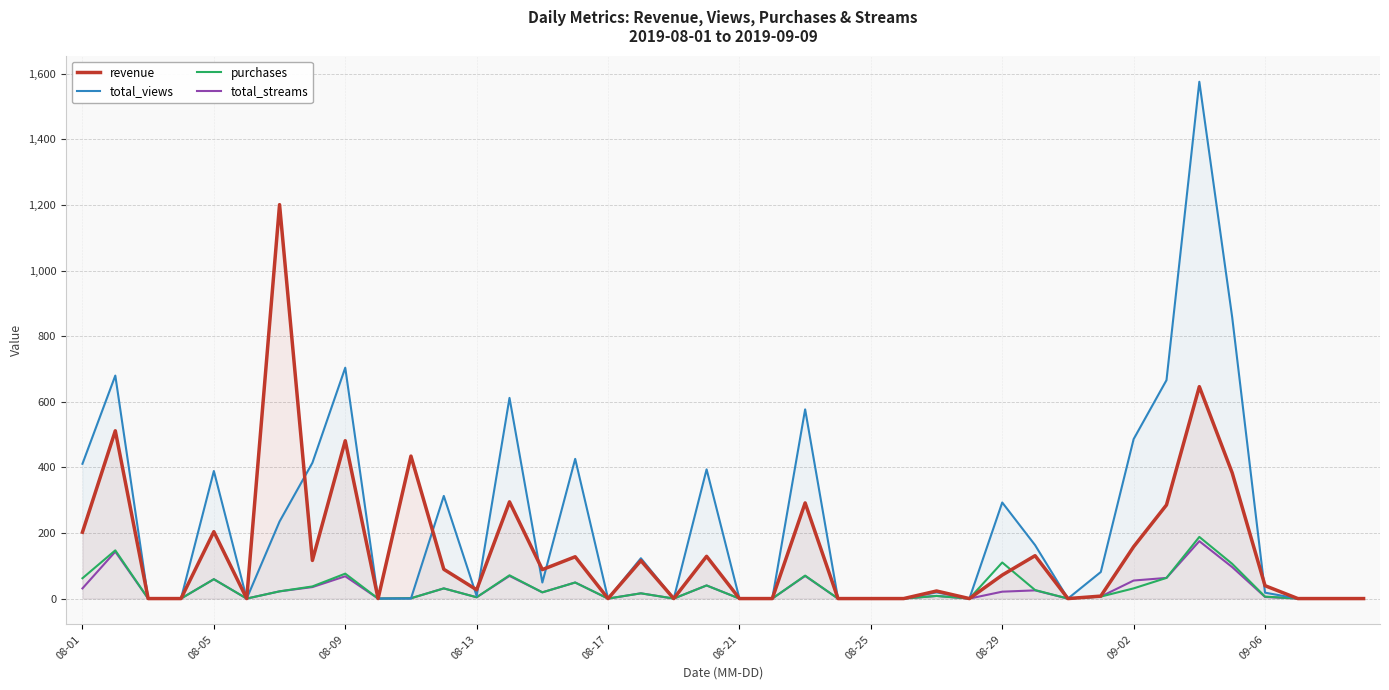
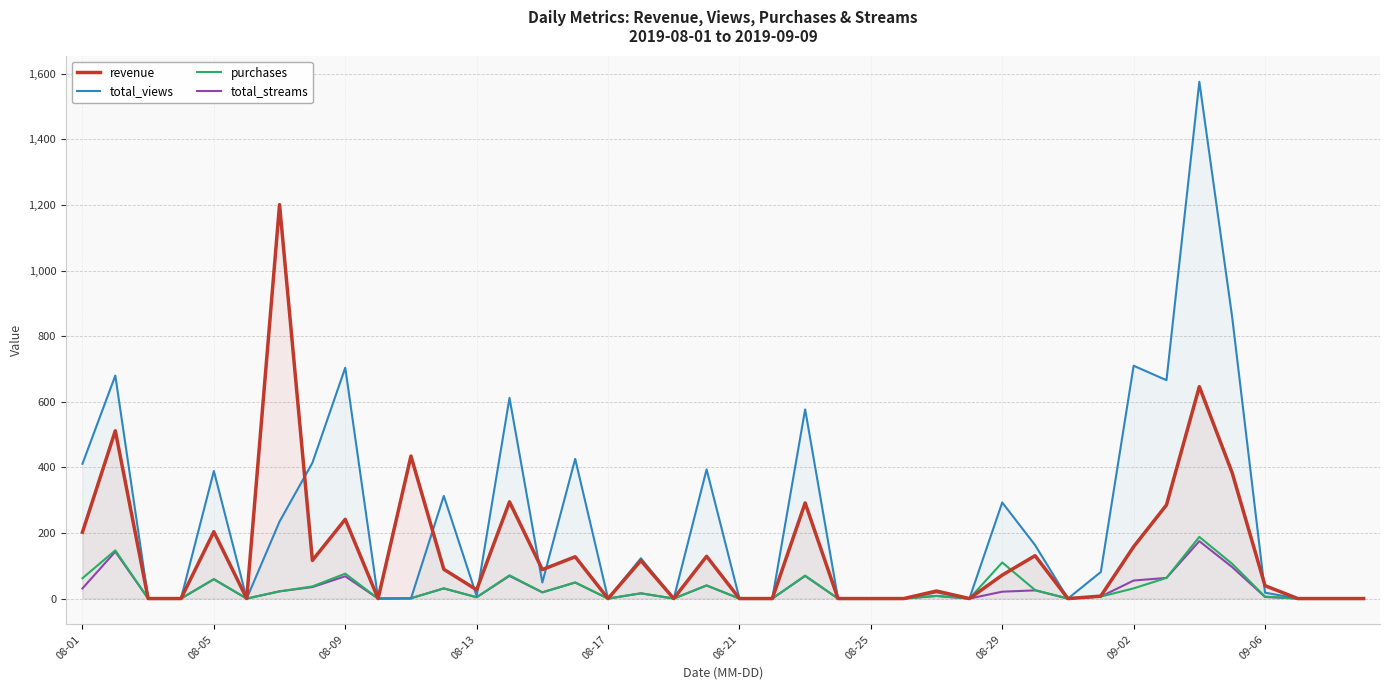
revenue, 08-09: 480 -> 240
total_views, 09-02: 490 -> 710
